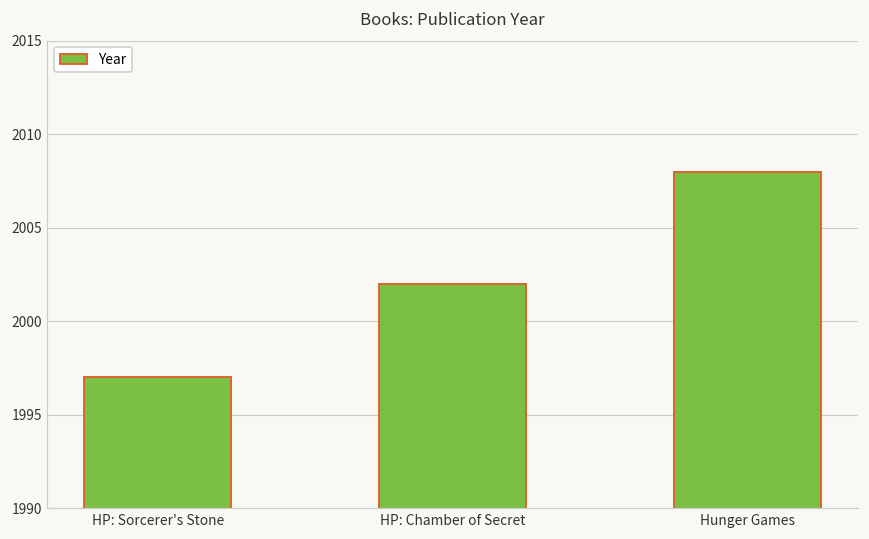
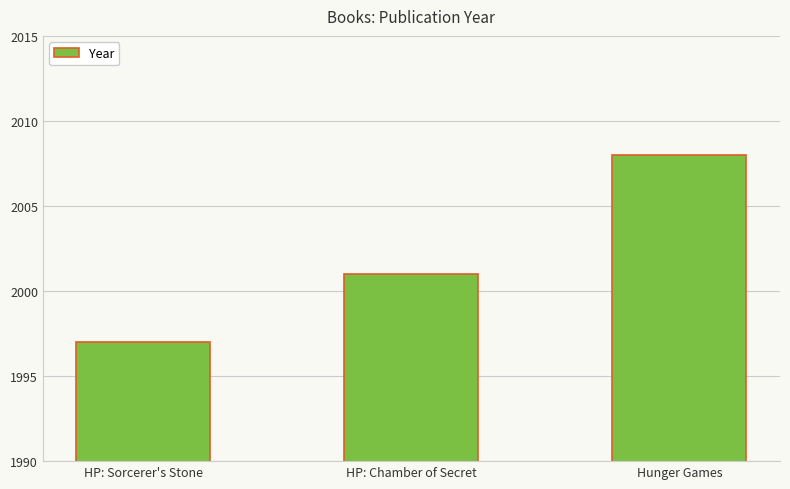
HP: Chamber of Secret: 2002 -> 2001
